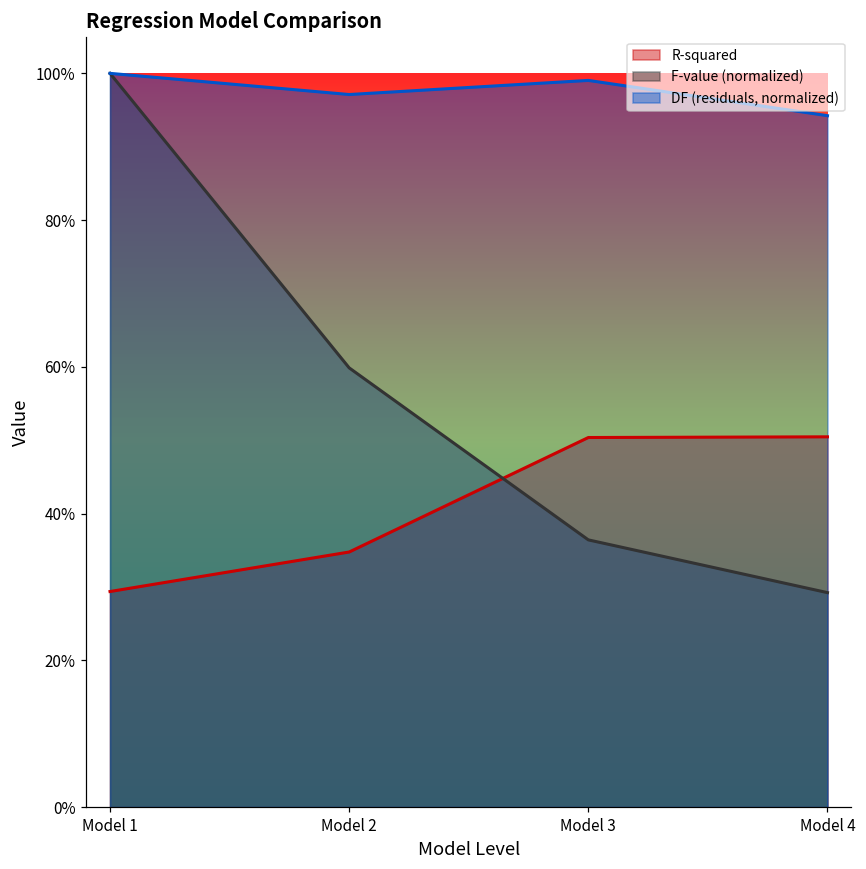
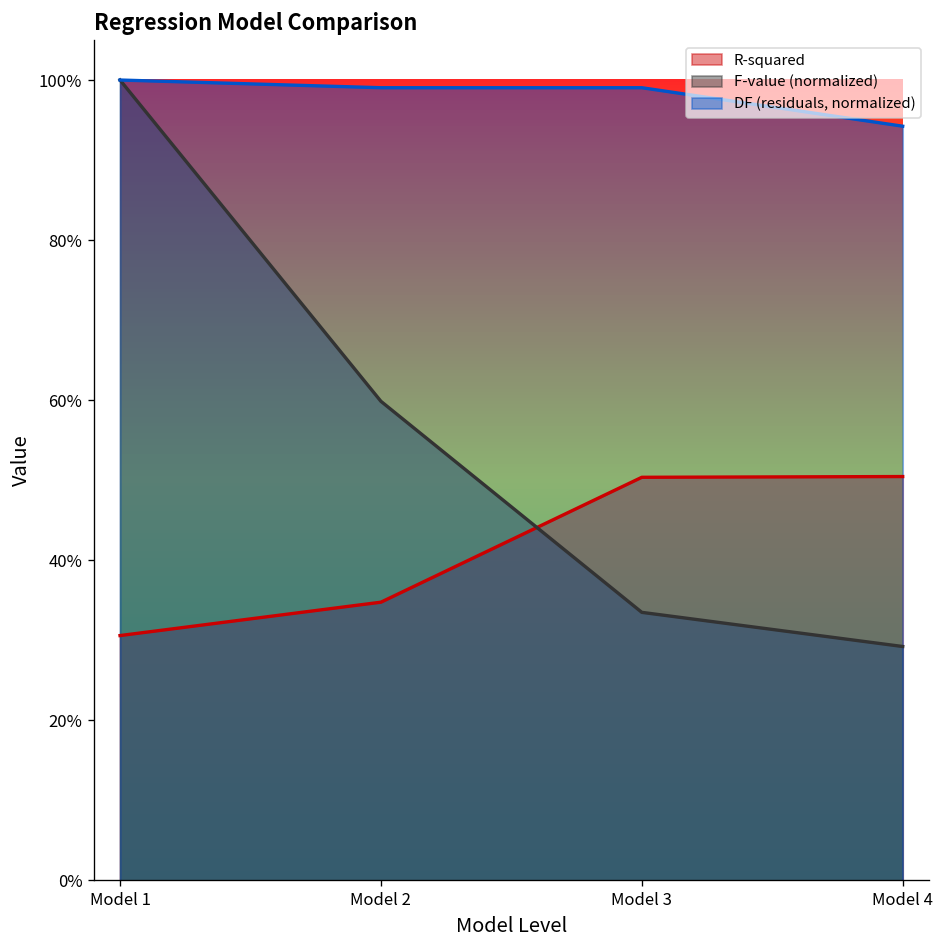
R-squared, Model 1: 29% -> 31%
DF (residuals, normalized), Model 2: 97% -> 99%
F-value (normalized), Model 3: 36% -> 33%
